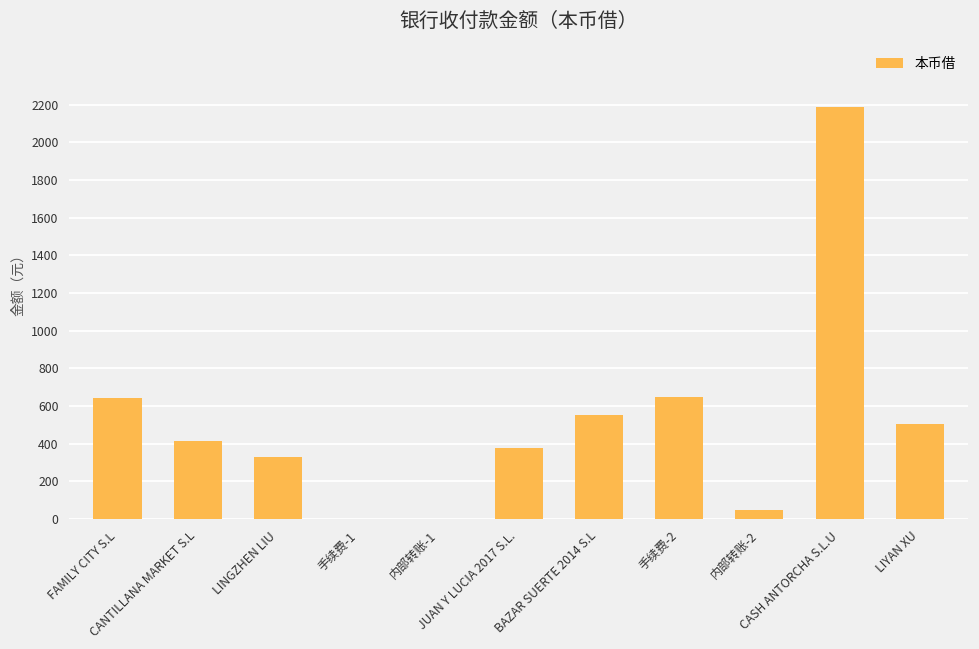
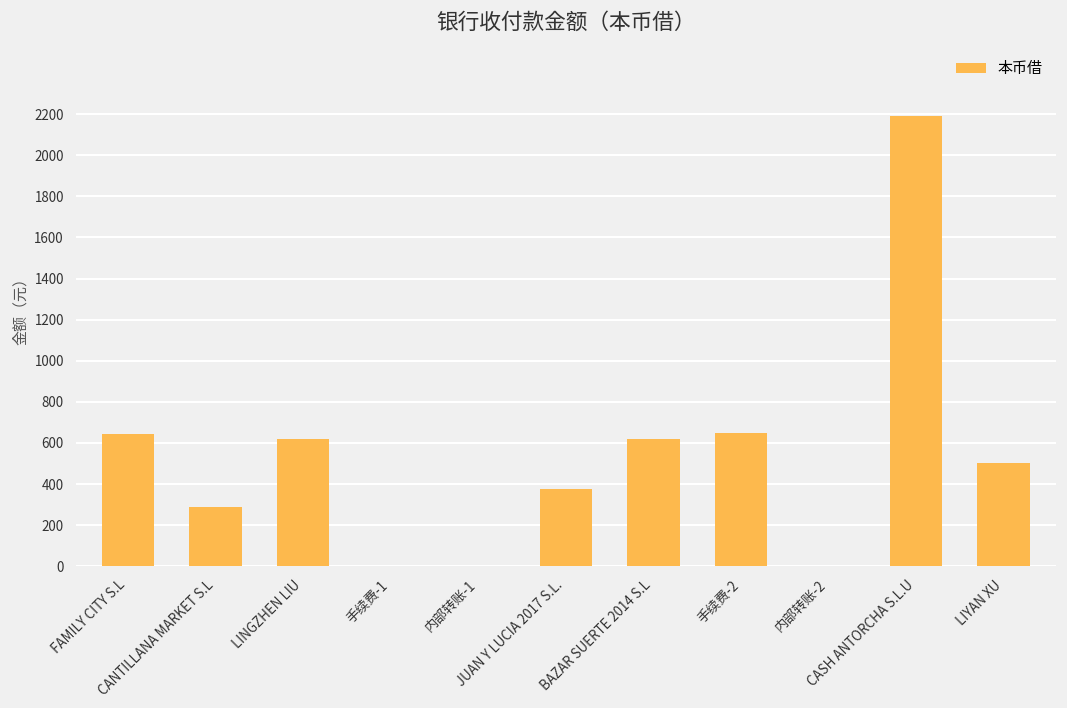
CANTILLANA MARKET S.L: 410 -> 290
LINGZHEN LIU: 330 -> 620
BAZAR SUERTE 2014 S.L: 550 -> 620
内部转账-2: 50 -> 0
